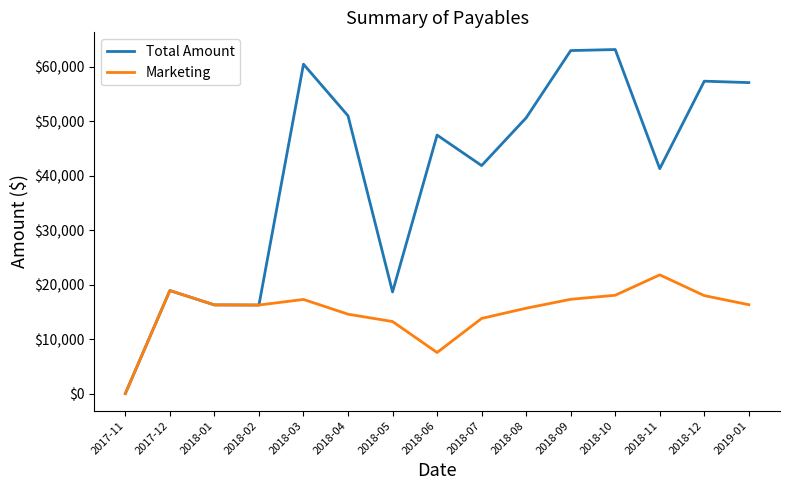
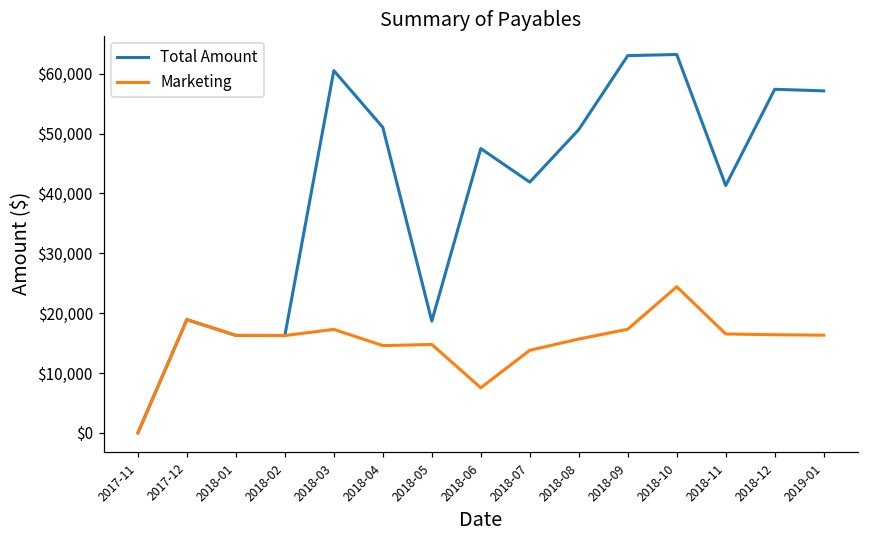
Marketing, 2018-05: $13,000 -> $15,000
Marketing, 2018-10: $18,000 -> $24,000
Marketing, 2018-11: $22,000 -> $17,000
Marketing, 2018-12: $18,000 -> $16,000
